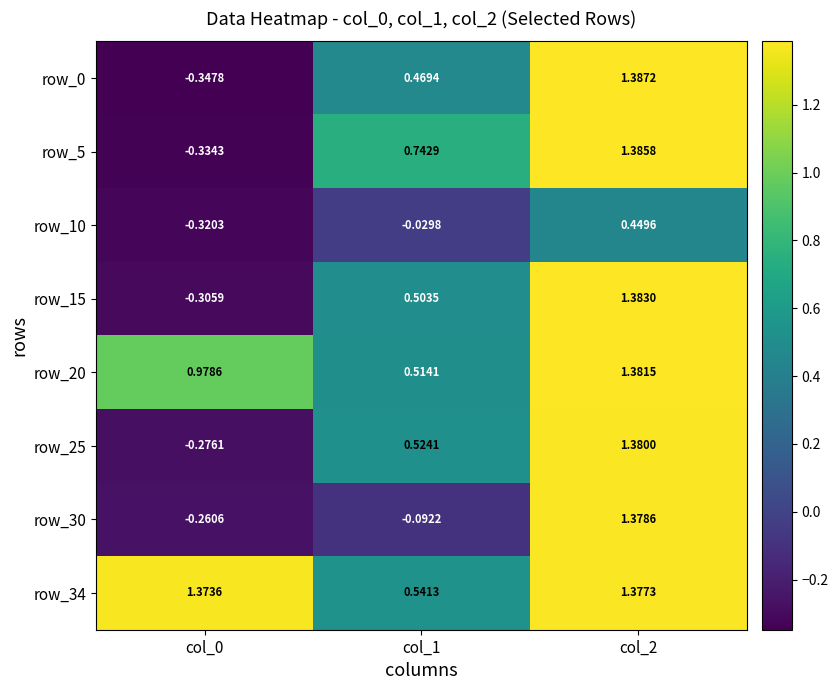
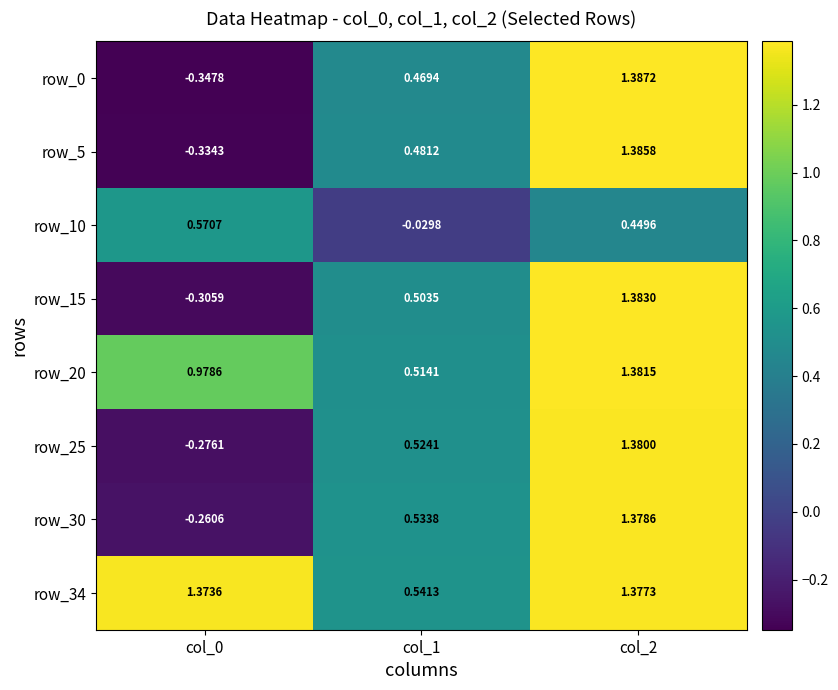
row_5, col_1: 0.7429 -> 0.4812
row_10, col_0: -0.3203 -> 0.5707
row_30, col_1: -0.0922 -> 0.5338
